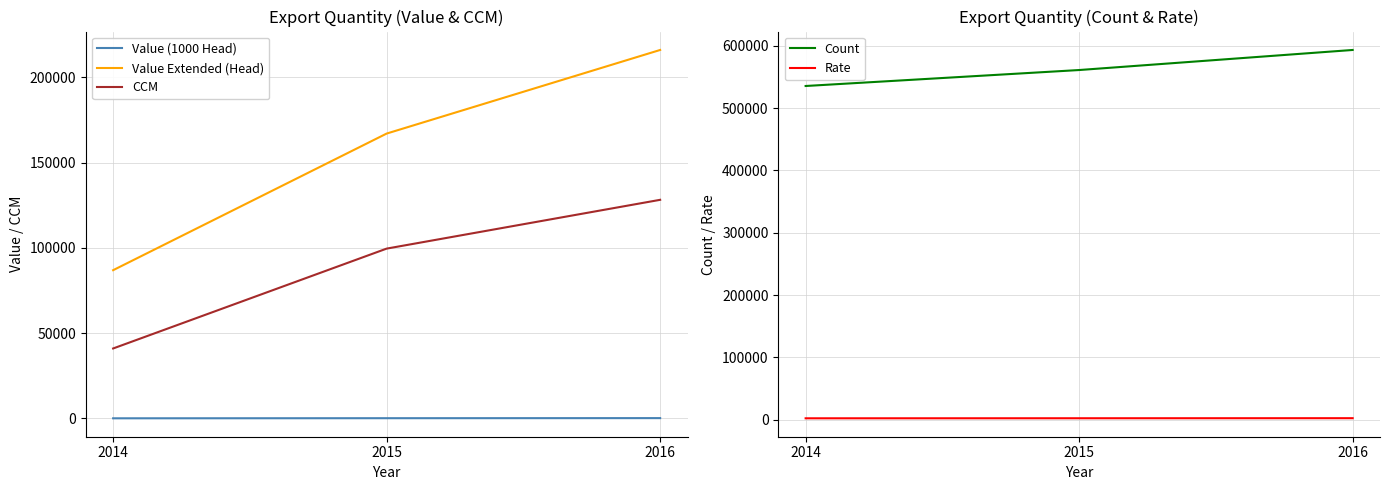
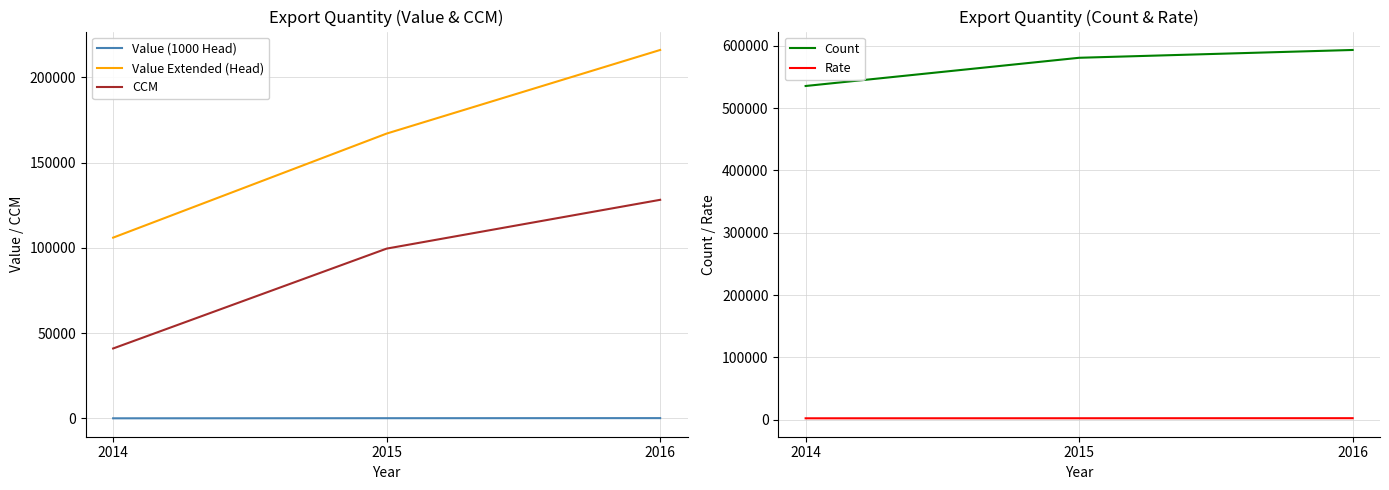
Export Quantity (Value & CCM), Value Extended (Head), 2014: 87000 -> 106000
Export Quantity (Count & Rate), Count, 2015: 560000 -> 580000
